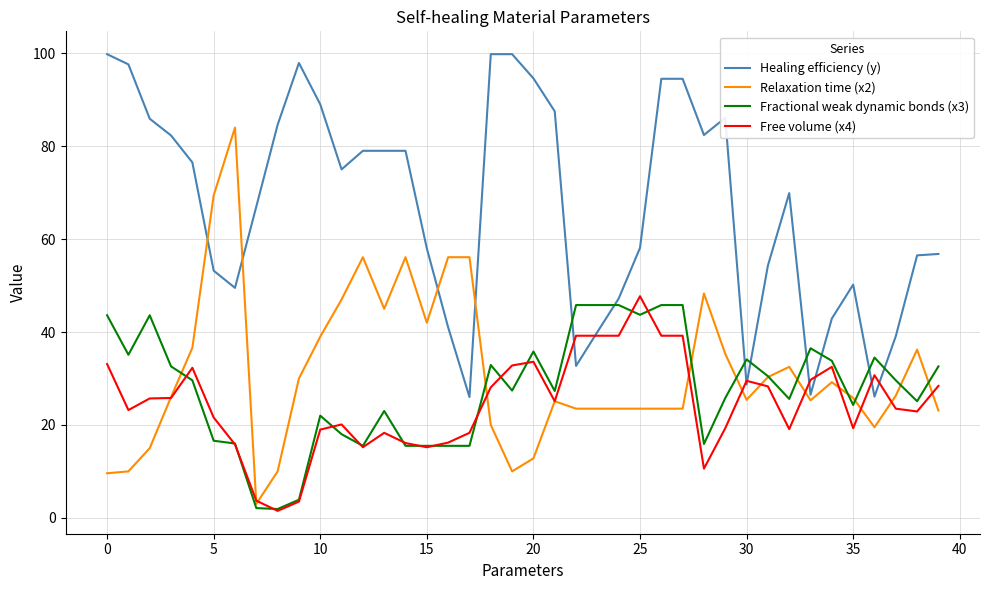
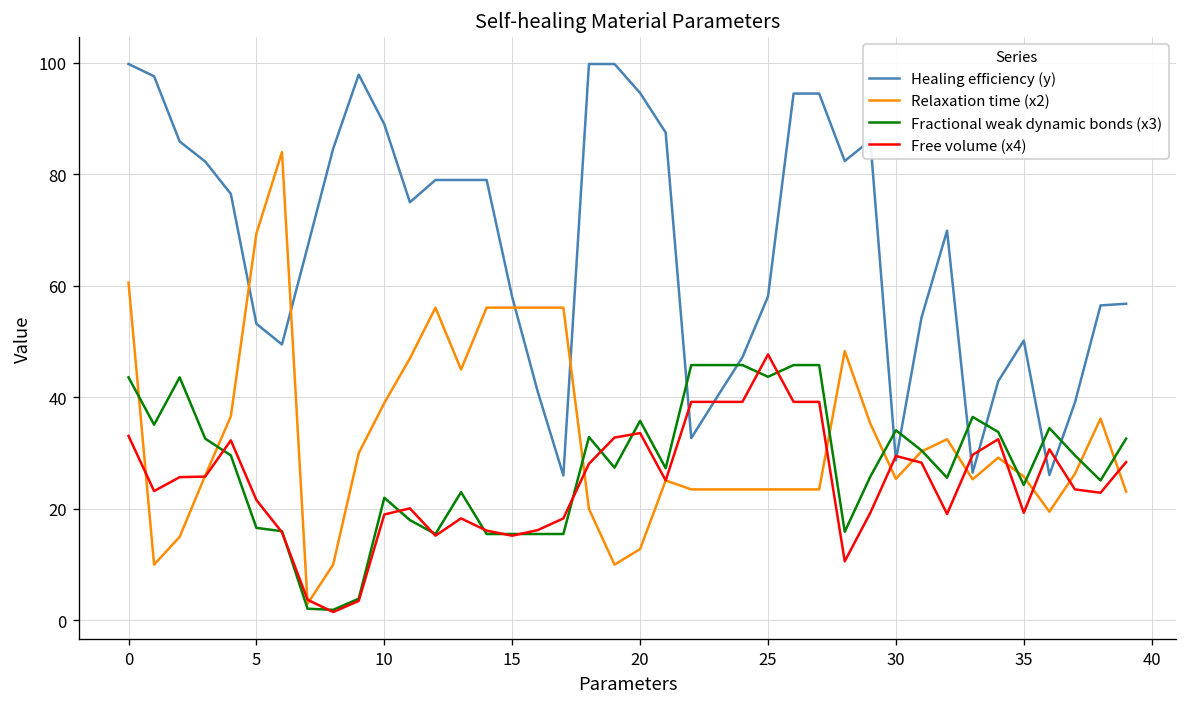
Relaxation time (x2), 0: 10 -> 61
Relaxation time (x2), 15: 42 -> 56
